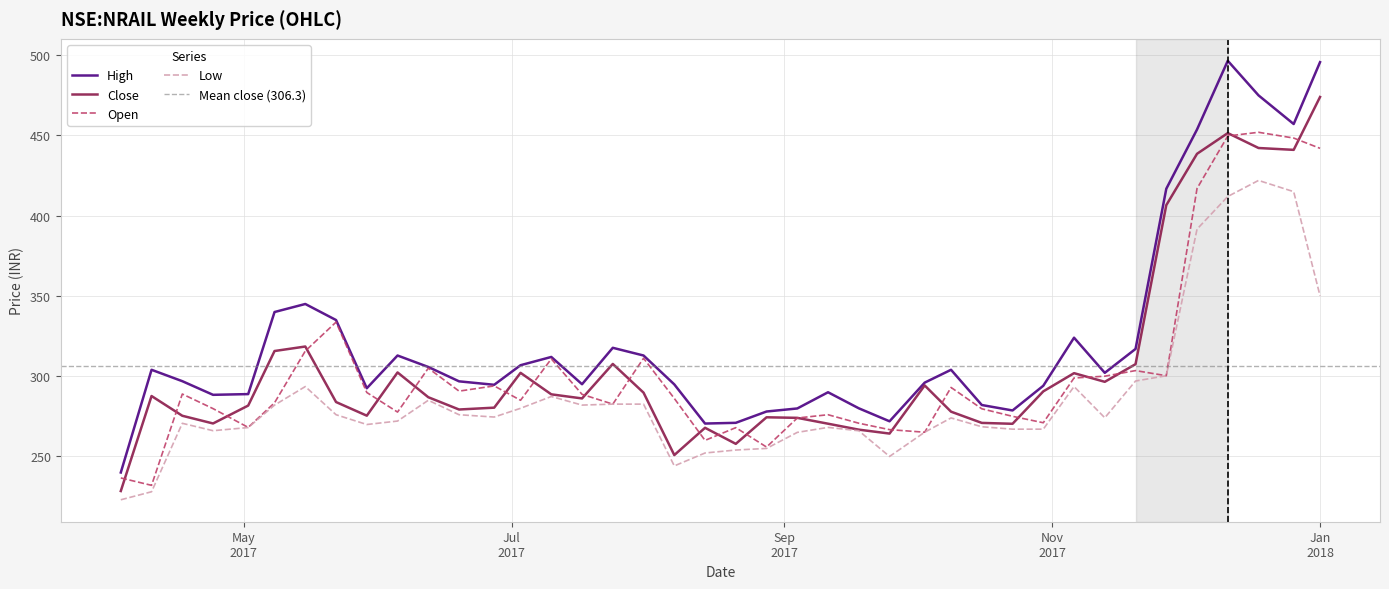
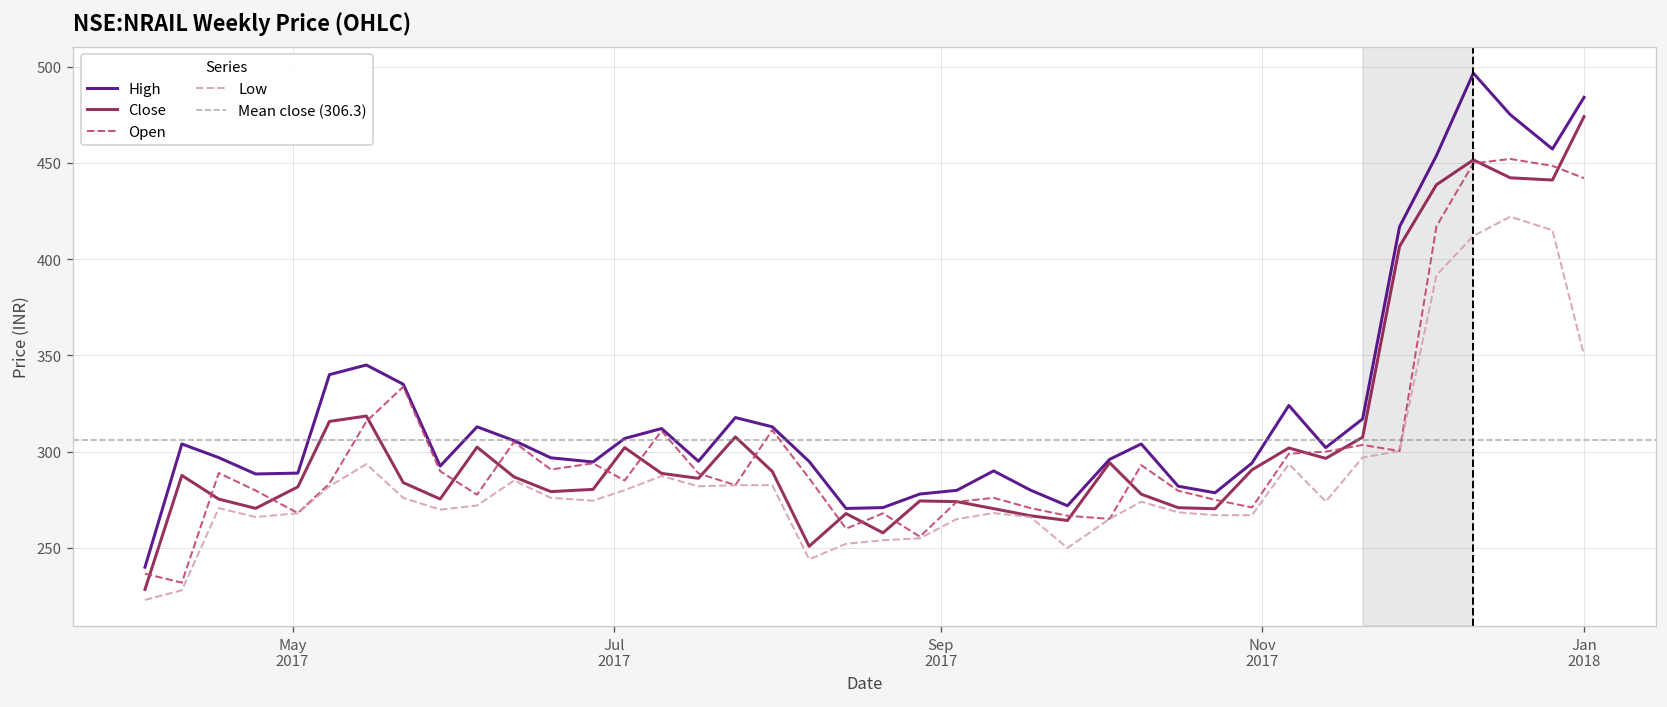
High, Jan 2018: 496 -> 484
